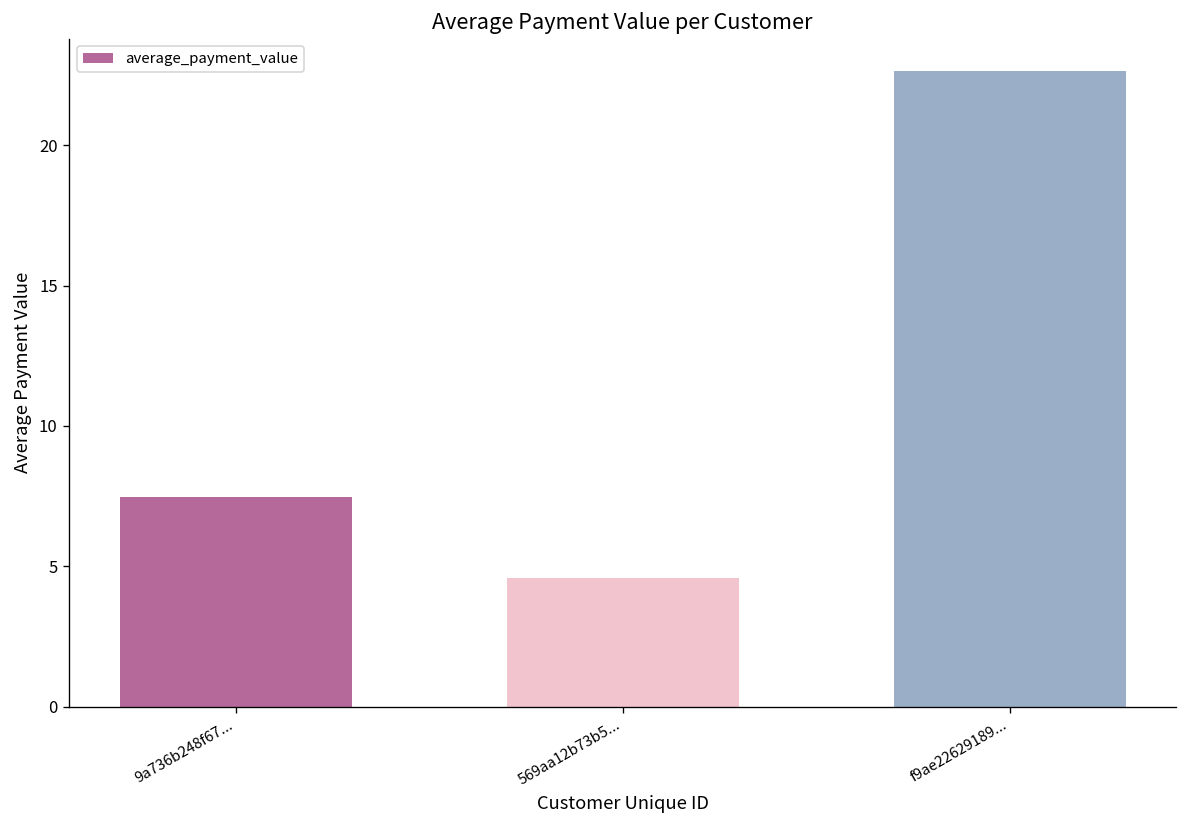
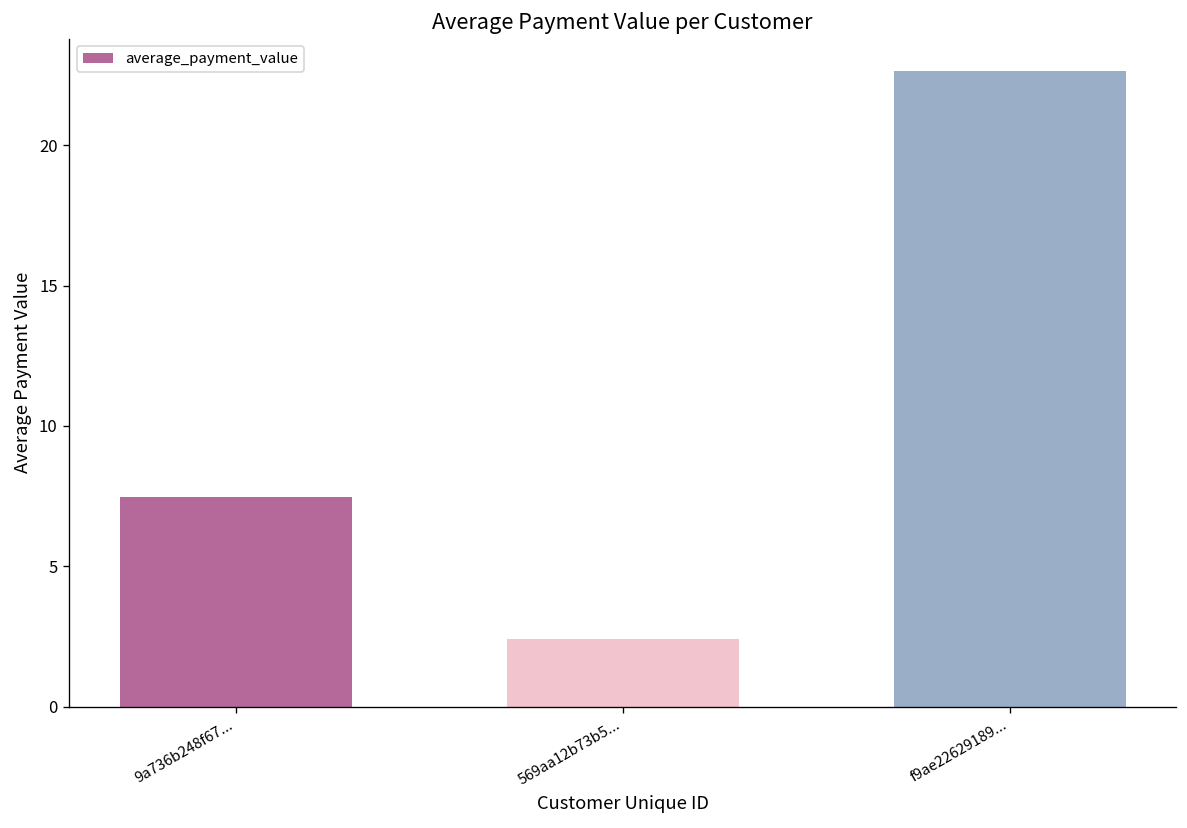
569aa12b73b5...: 4.6 -> 2.4
